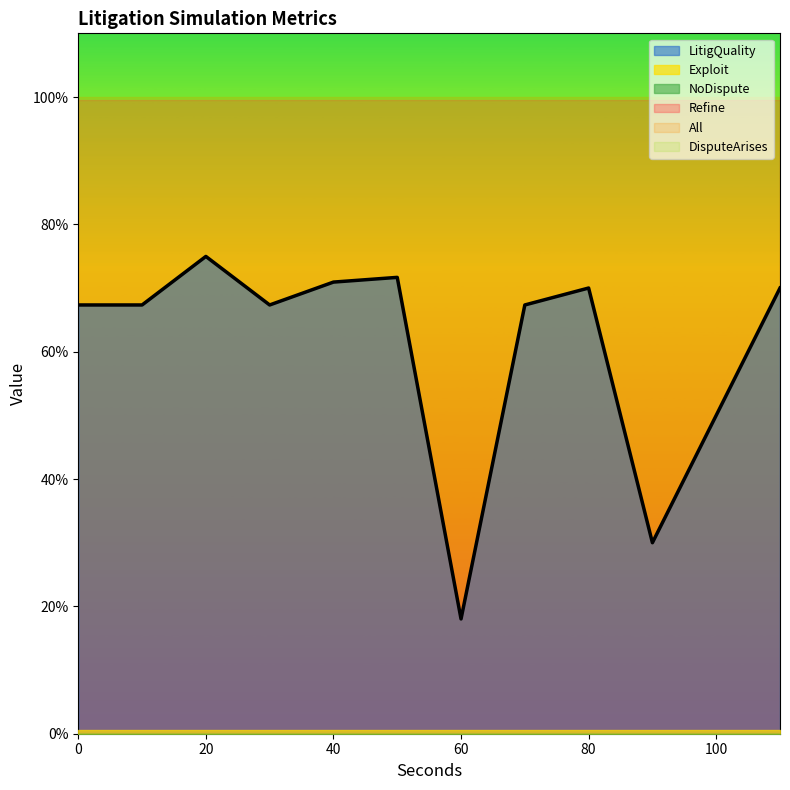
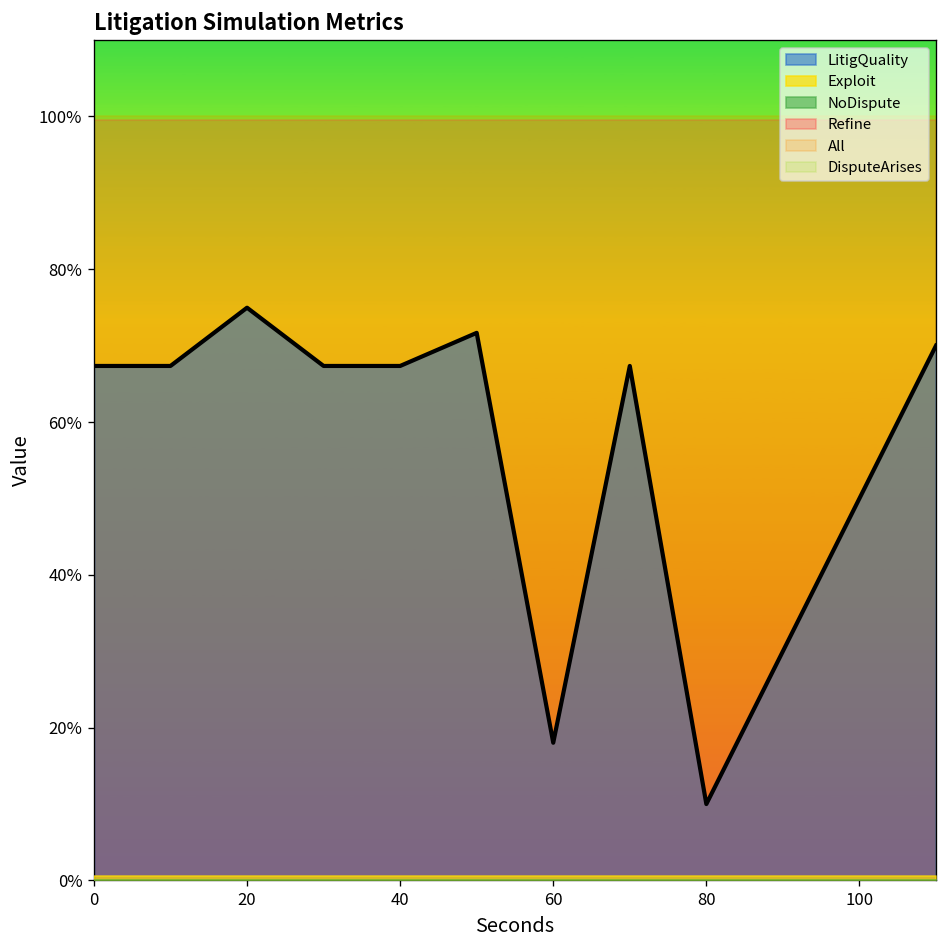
LitigQuality, 40: 71% -> 67%
LitigQuality, 80: 70% -> 10%
